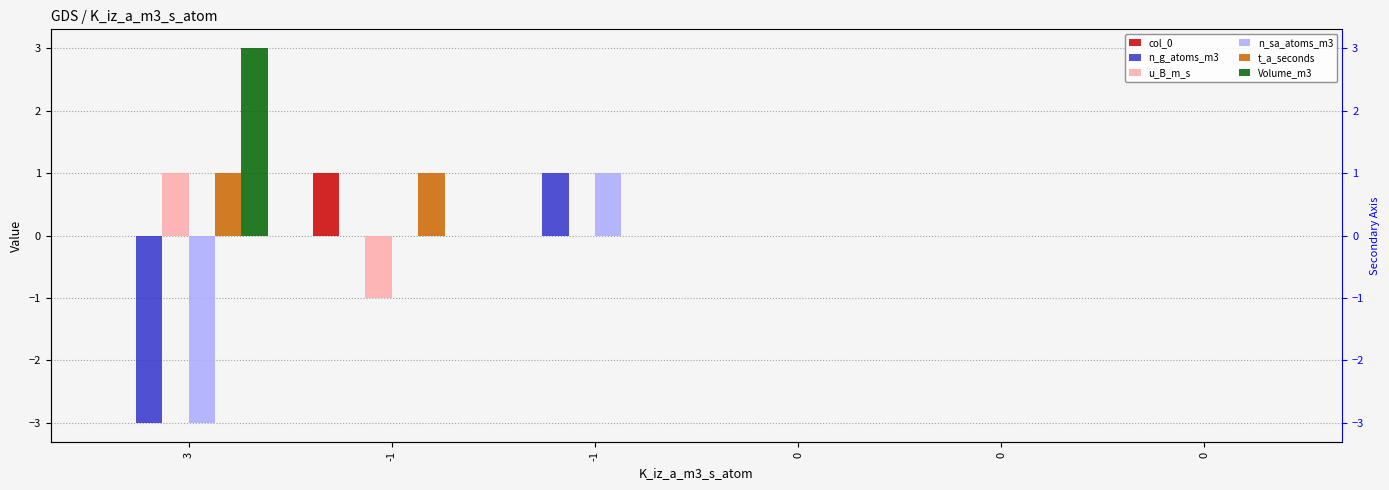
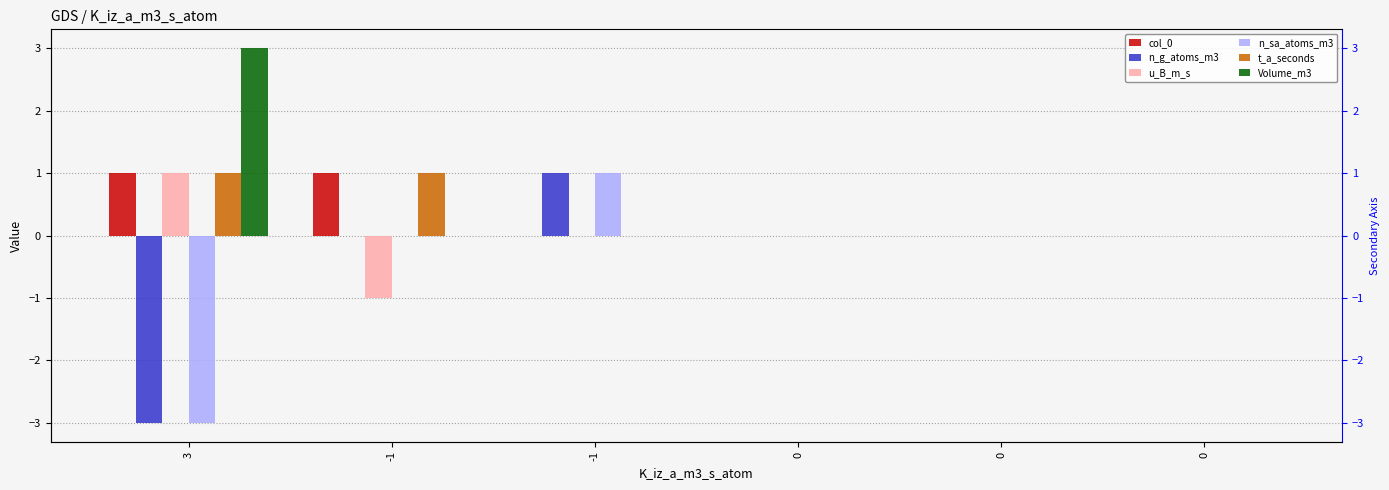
col_0, 3: 0 -> 1
